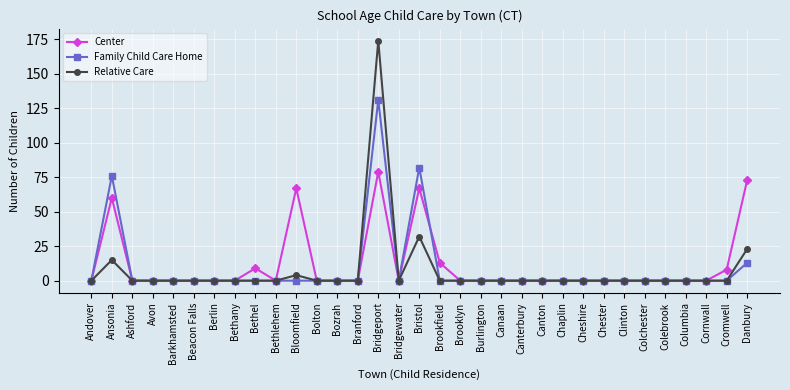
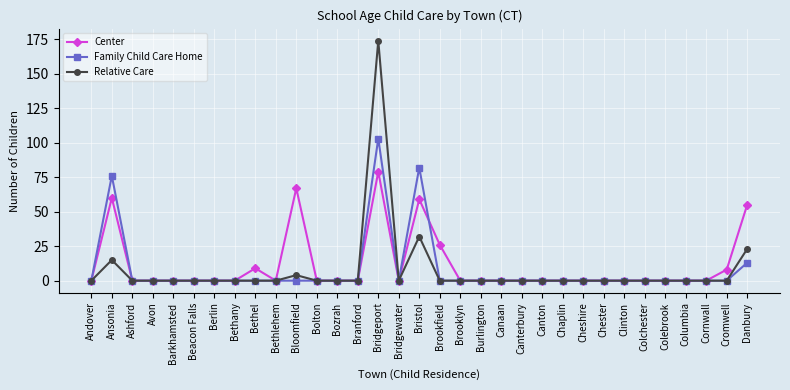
Family Child Care Home, Bridgeport: 131 -> 103
Center, Bristol: 67 -> 59
Center, Brookfield: 13 -> 26
Center, Danbury: 73 -> 55
